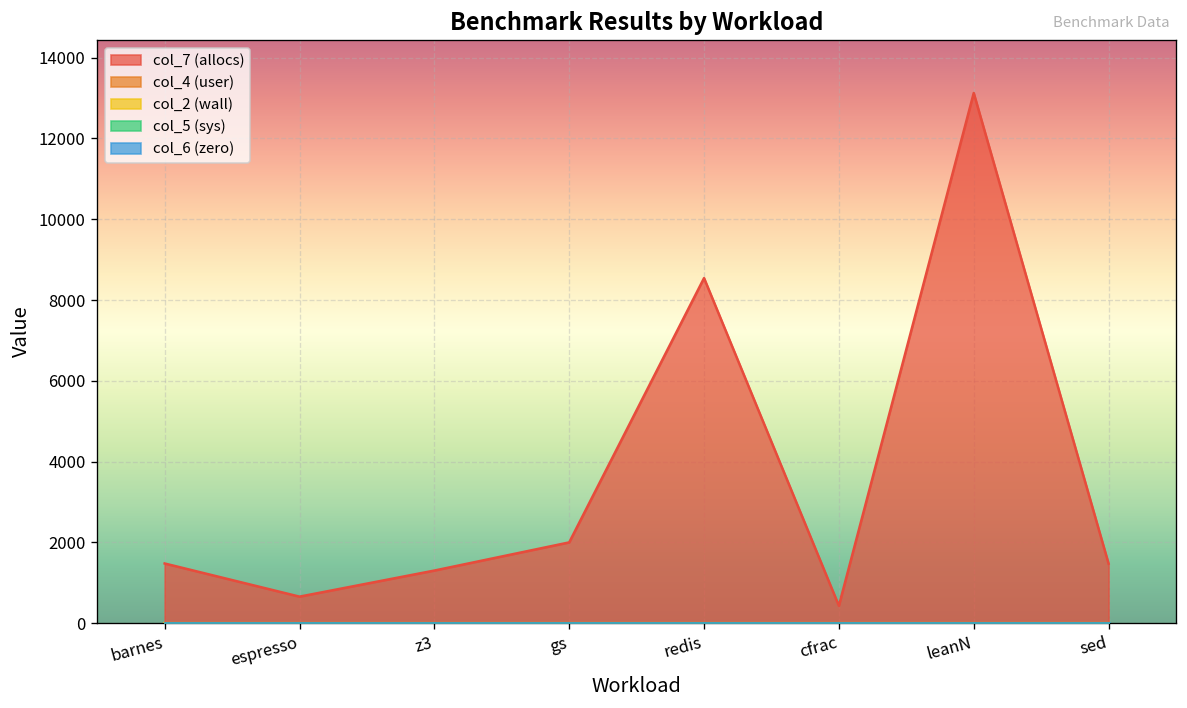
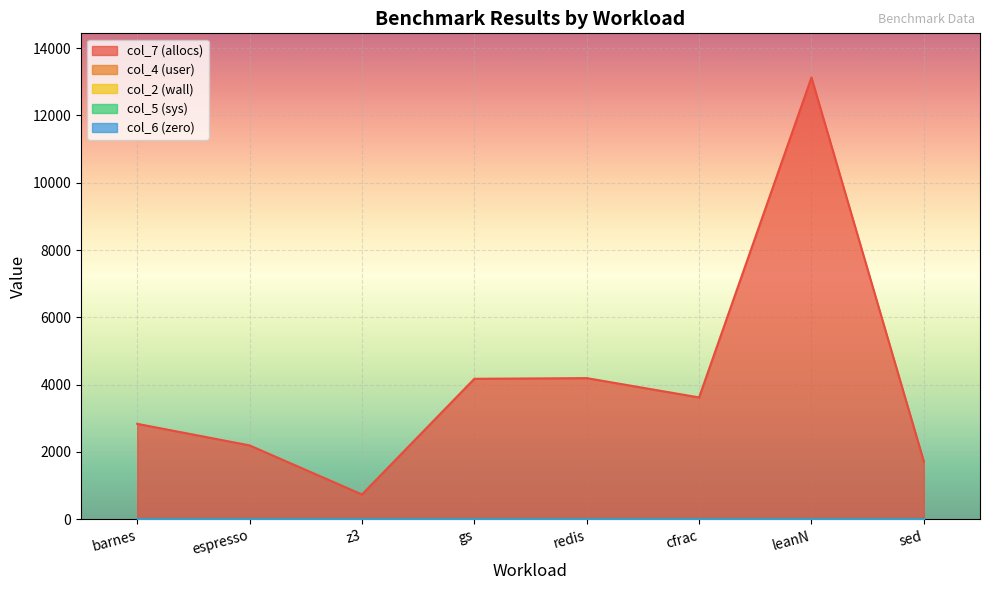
col_7 (allocs), barnes: 1500 -> 2800
col_7 (allocs), espresso: 700 -> 2200
col_7 (allocs), z3: 1300 -> 700
col_7 (allocs), gs: 2000 -> 4200
col_7 (allocs), redis: 8500 -> 4200
col_7 (allocs), cfrac: 400 -> 3600
col_7 (allocs), sed: 1500 -> 1700
